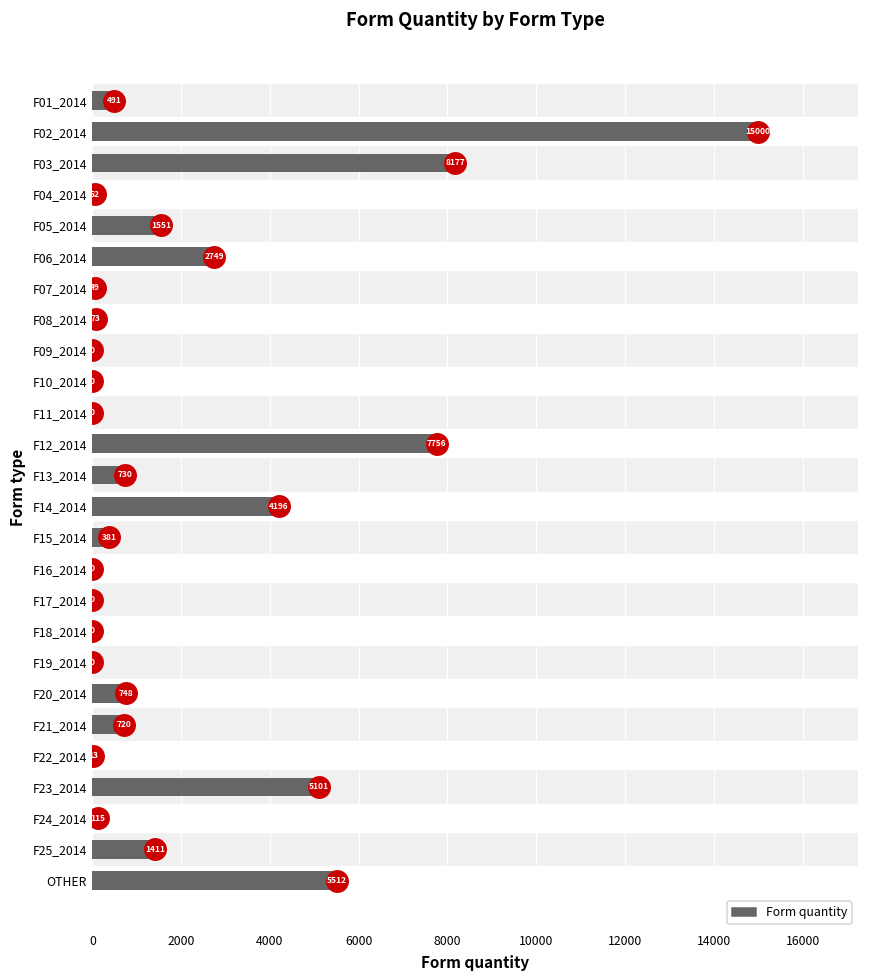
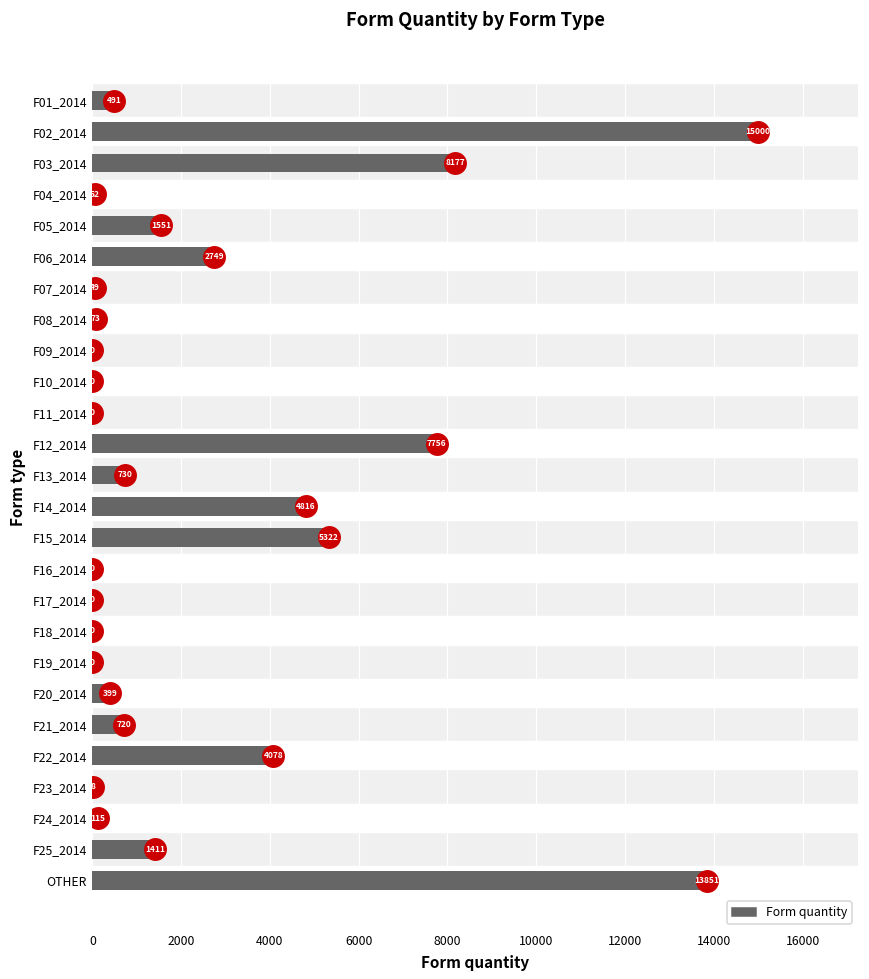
Form quantity, F14_2014: 4196 -> 4816
Form quantity, F15_2014: 381 -> 5322
Form quantity, F20_2014: 748 -> 399
Form quantity, F22_2014: 13 -> 4078
Form quantity, F23_2014: 5101 -> 8
Form quantity, OTHER: 5512 -> 13851
